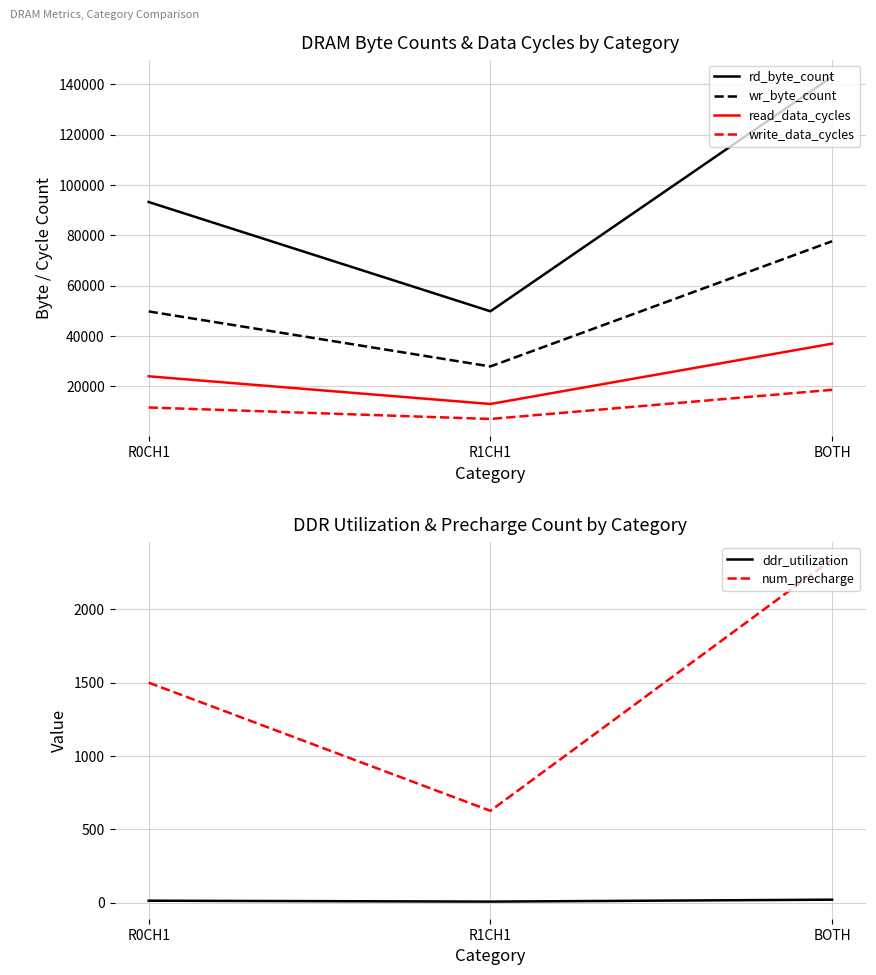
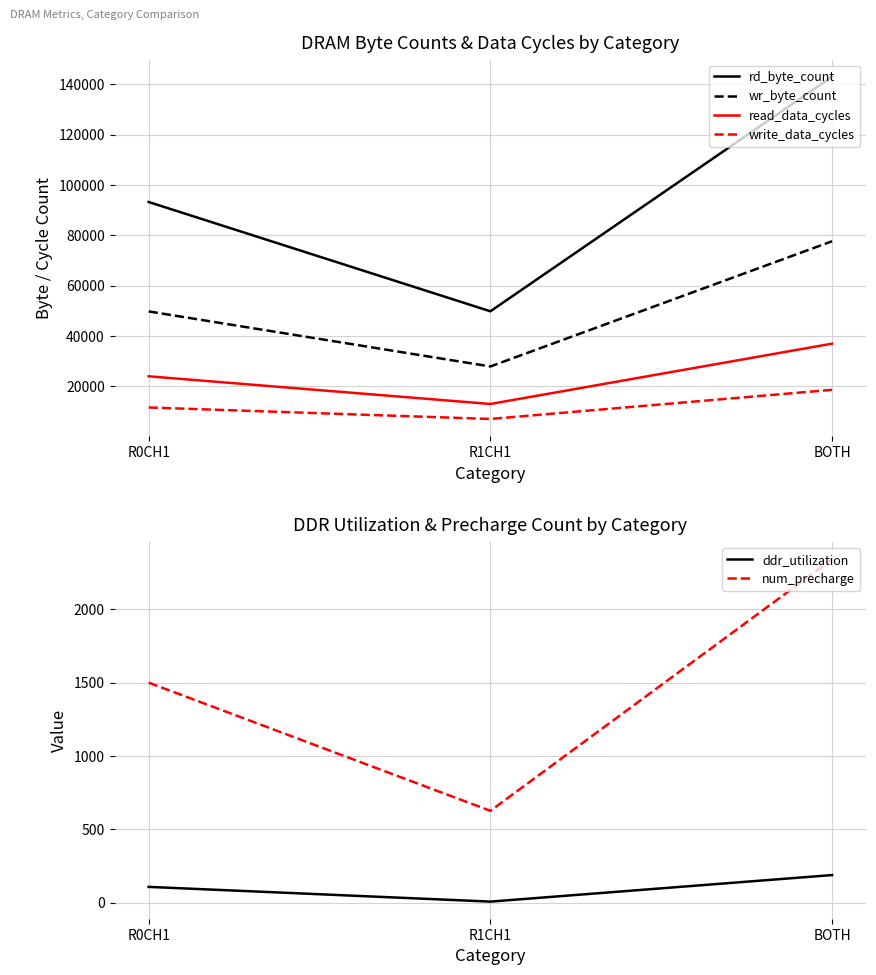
DDR Utilization & Precharge Count by Category, ddr_utilization, R0CH1: 10 -> 110
DDR Utilization & Precharge Count by Category, ddr_utilization, BOTH: 20 -> 190
